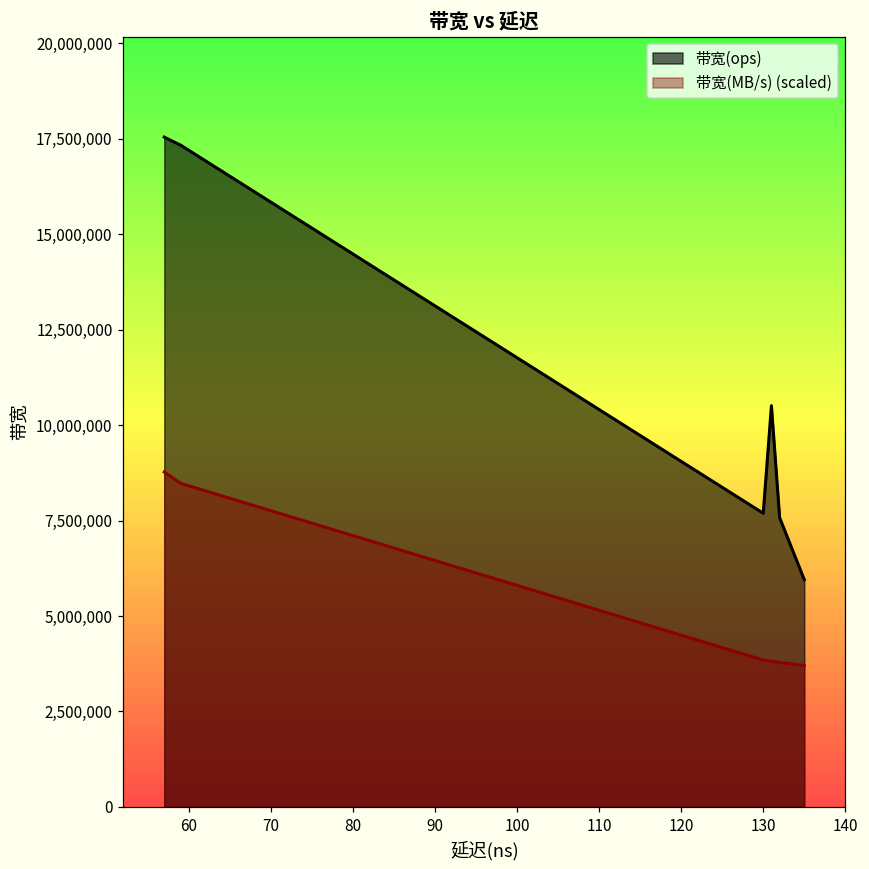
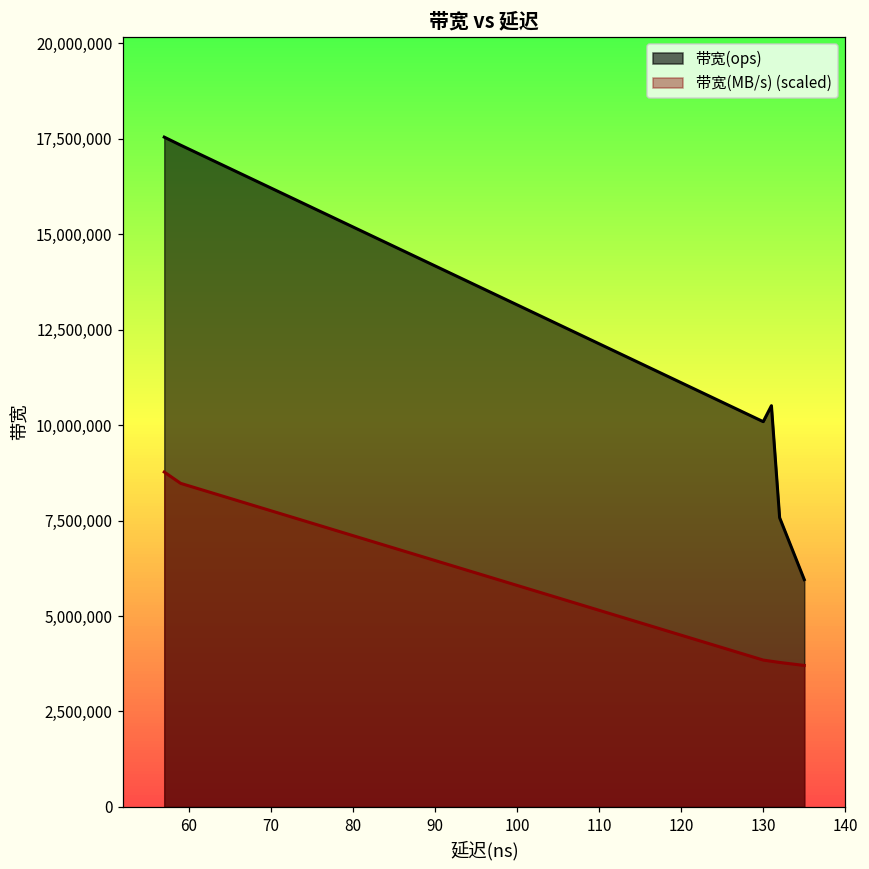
带宽(ops), 130: 7,700,000 -> 10,100,000
